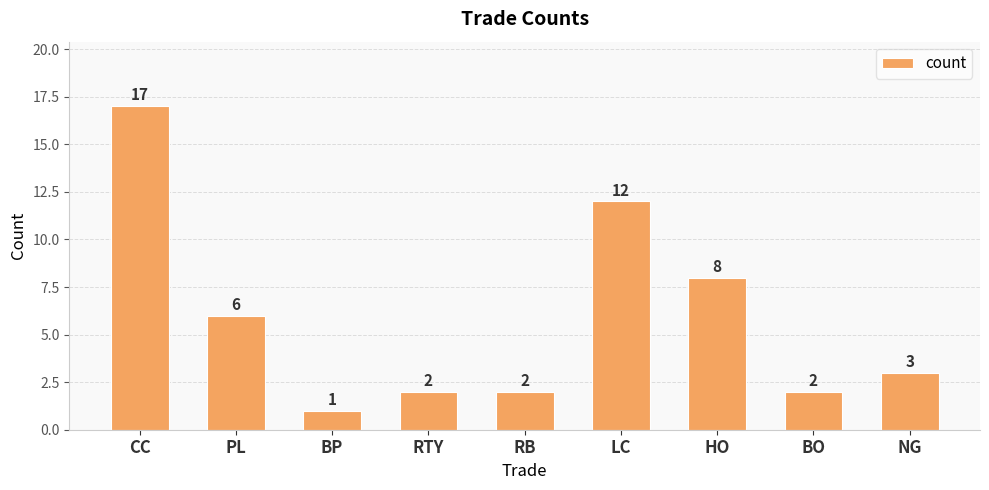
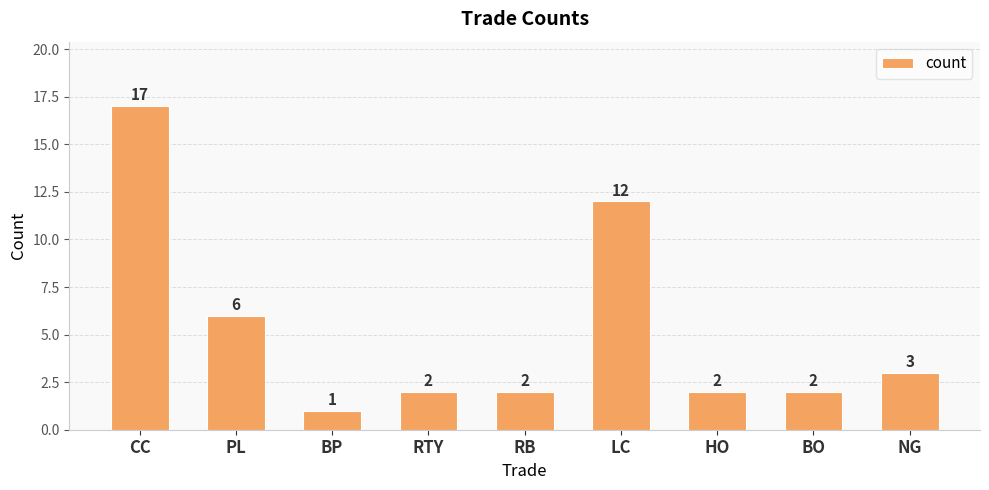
HO: 8 -> 2
